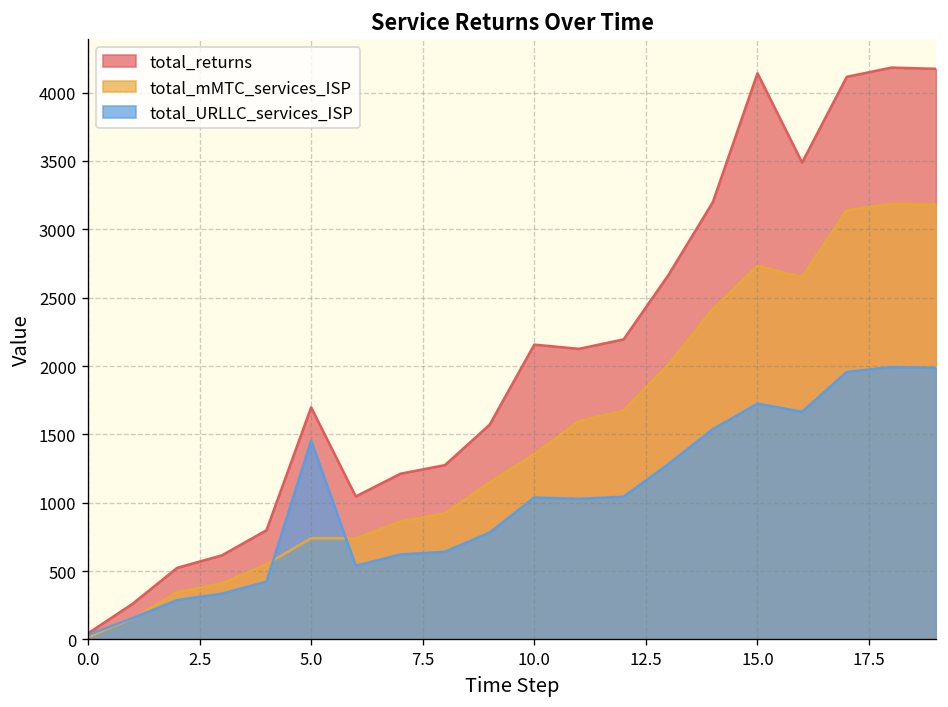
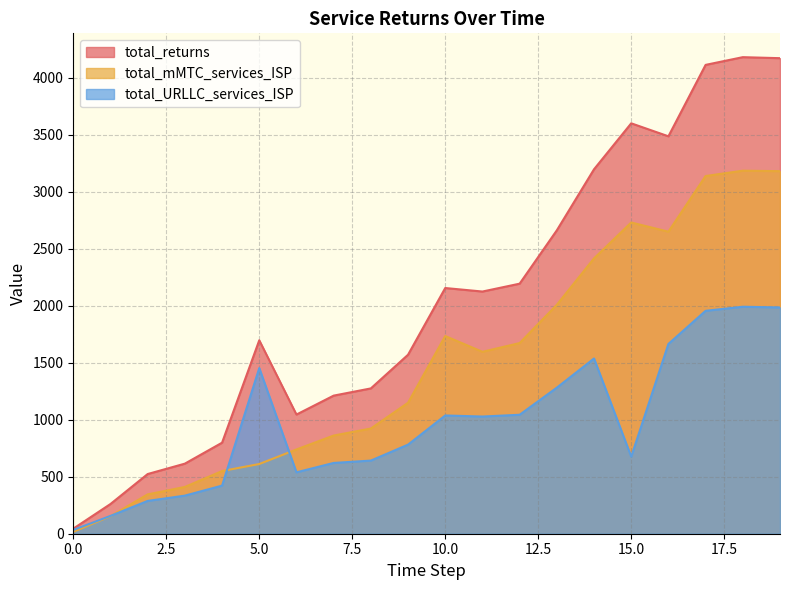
total_mMTC_services_ISP, 5.0: 740 -> 610
total_mMTC_services_ISP, 10.0: 1360 -> 1730
total_returns, 15.0: 4140 -> 3600
total_URLLC_services_ISP, 15.0: 1720 -> 680
